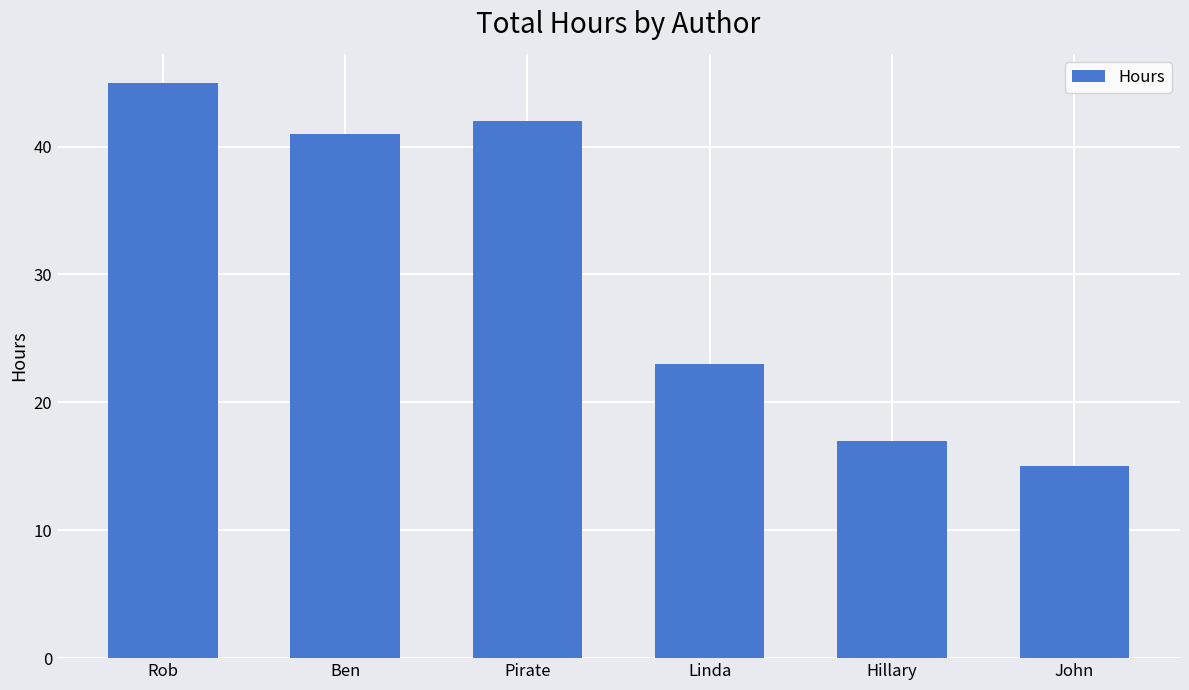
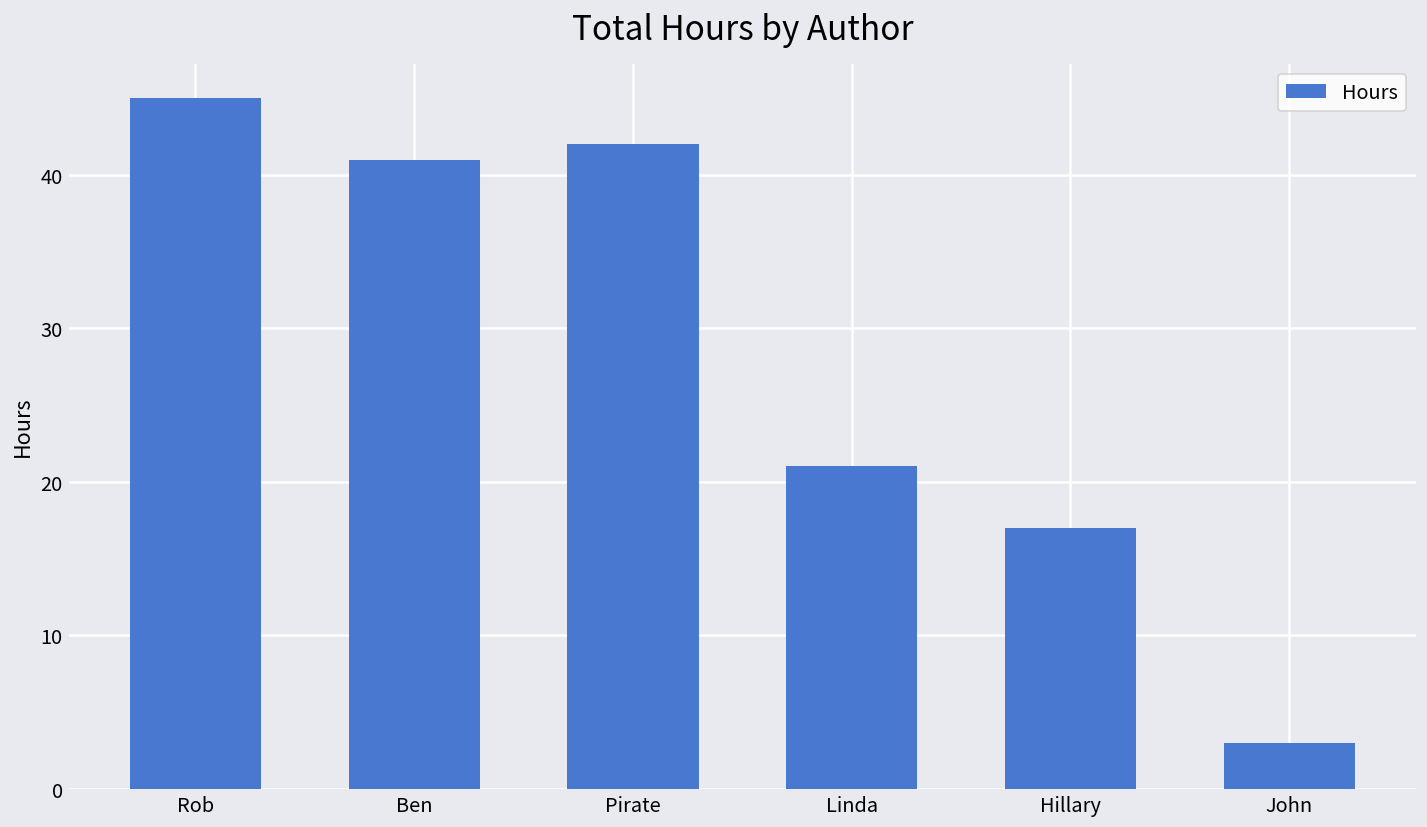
Linda: 23 -> 21
John: 15 -> 3
